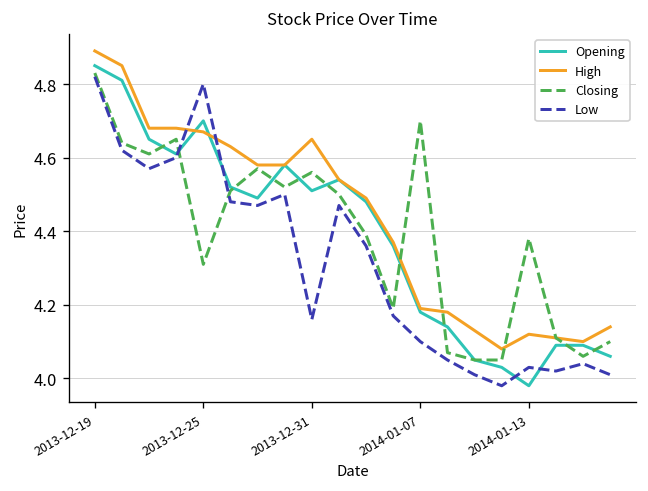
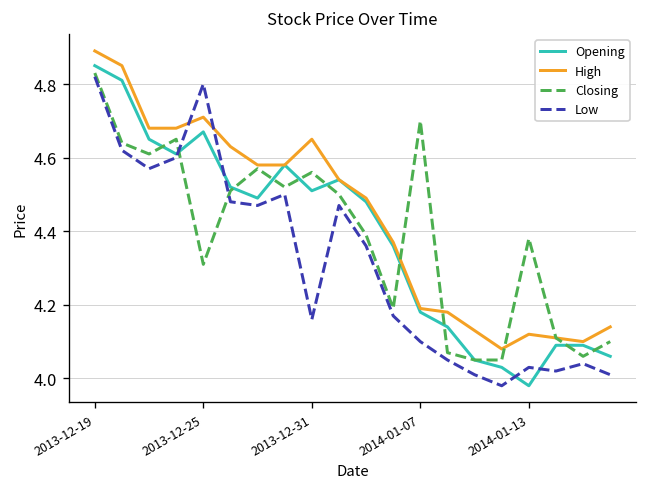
Opening, 2013-12-25: 4.70 -> 4.67
High, 2013-12-25: 4.67 -> 4.71
